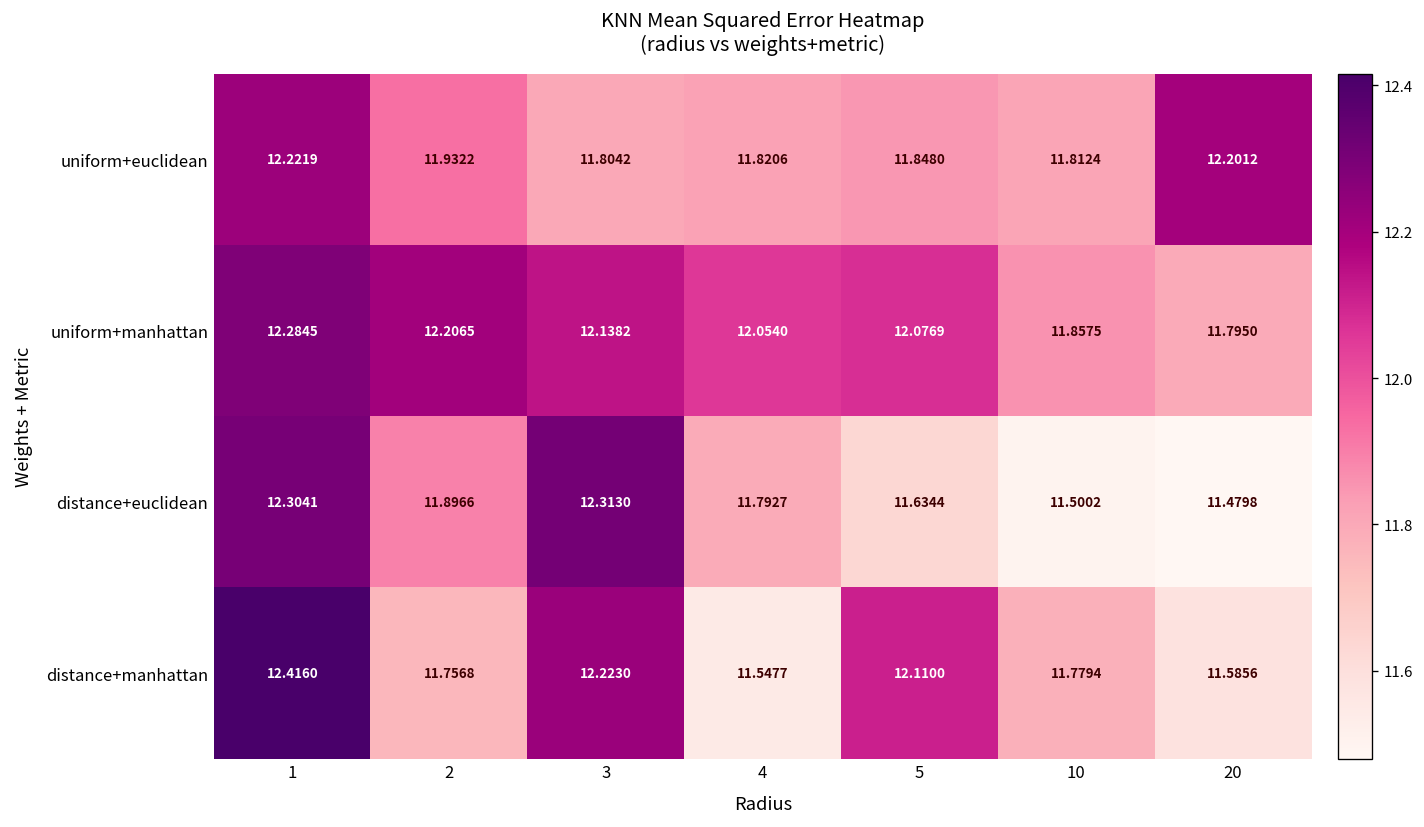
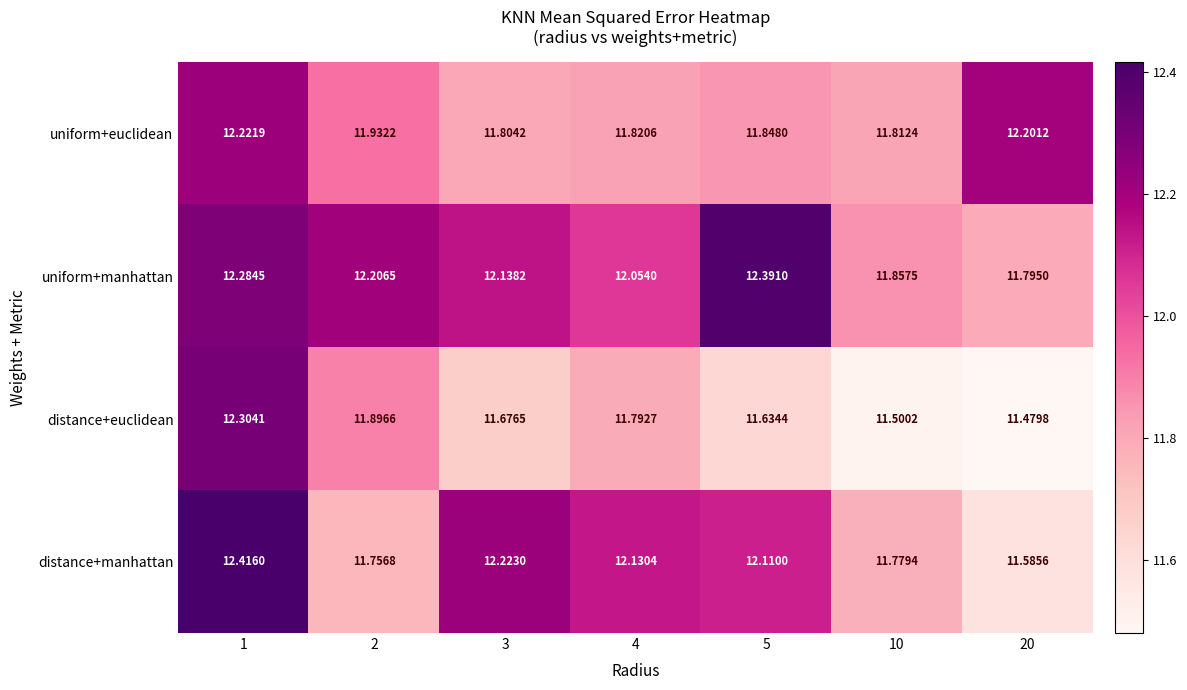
uniform+manhattan, 5: 12.0769 -> 12.3910
distance+euclidean, 3: 12.3130 -> 11.6765
distance+manhattan, 4: 11.5477 -> 12.1304
